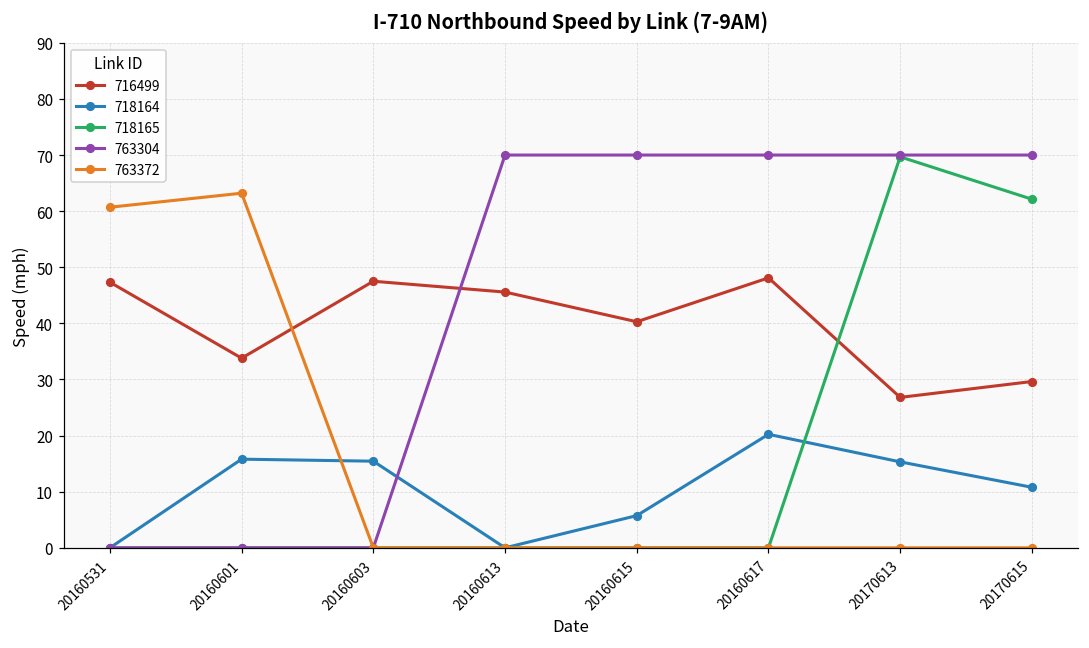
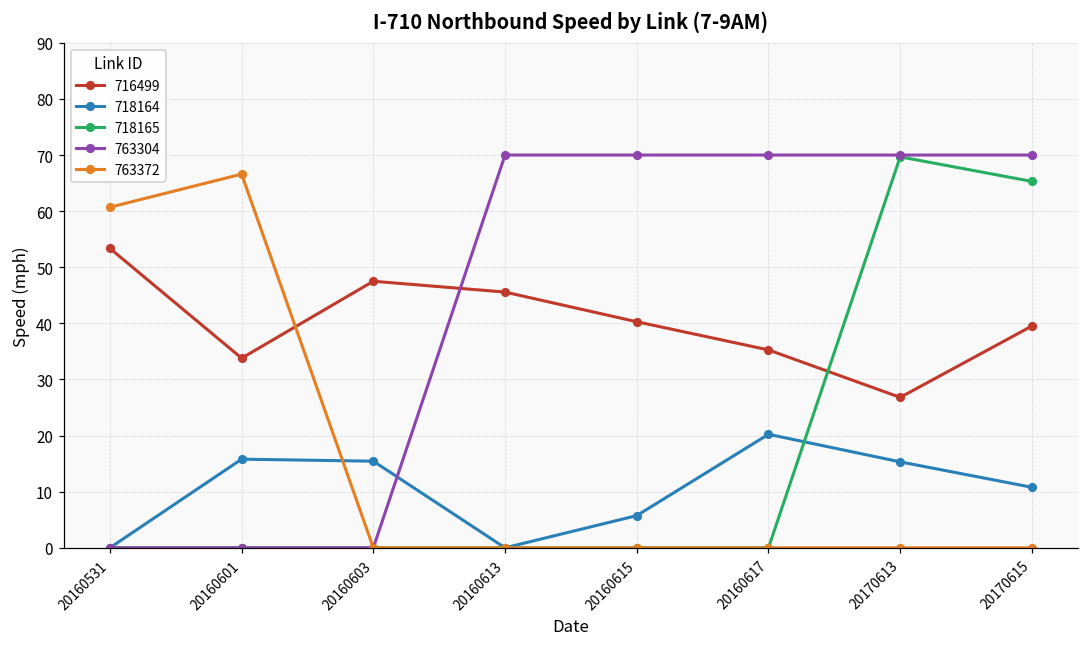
716499, 20160531: 47 -> 53
763372, 20160601: 63 -> 67
716499, 20160617: 48 -> 35
716499, 20170615: 30 -> 40
718165, 20170615: 62 -> 65
